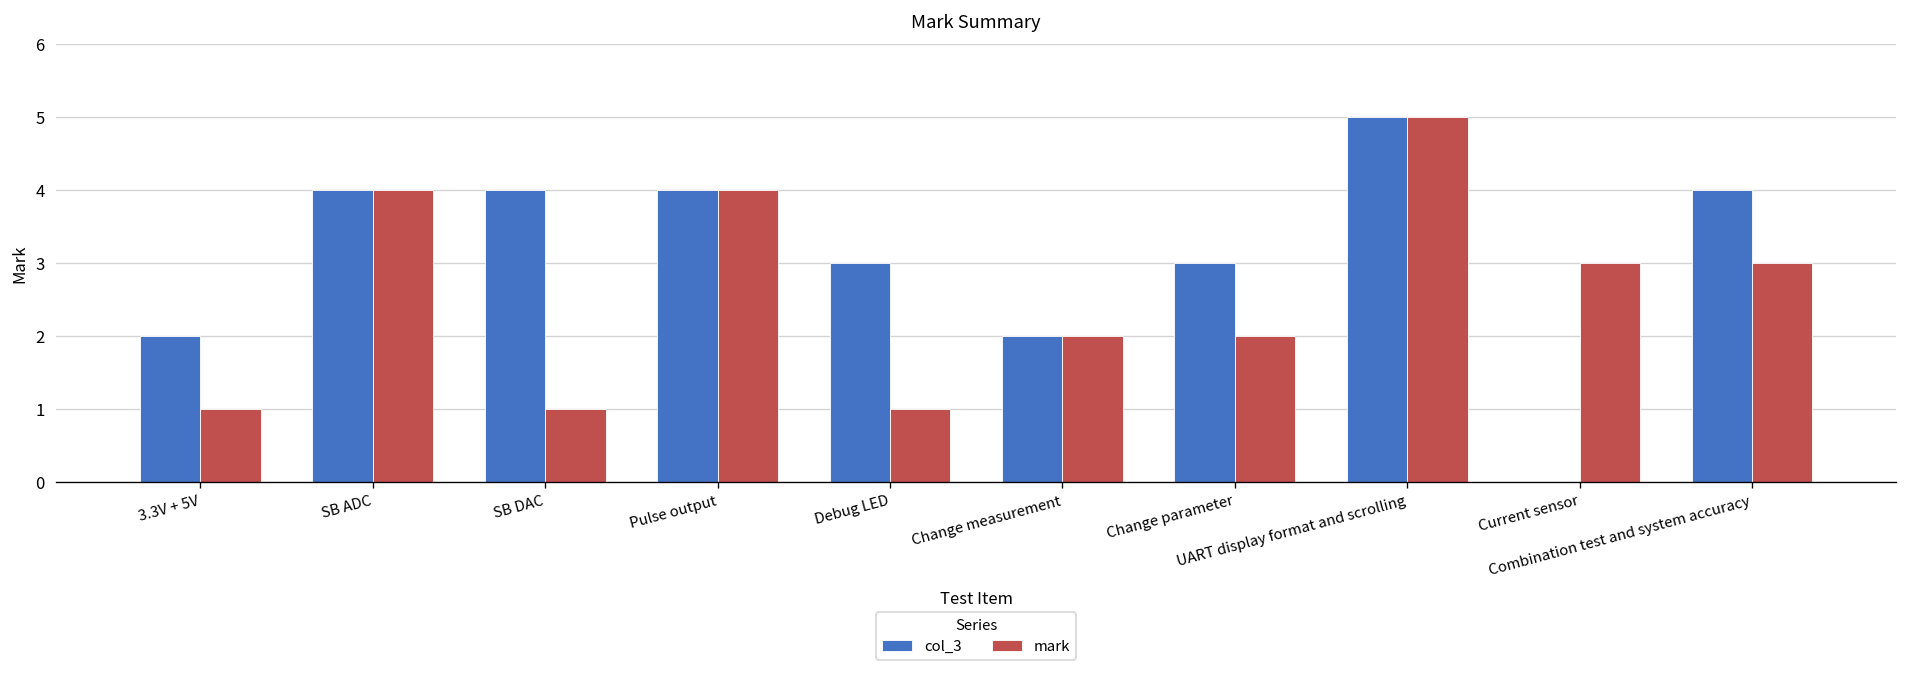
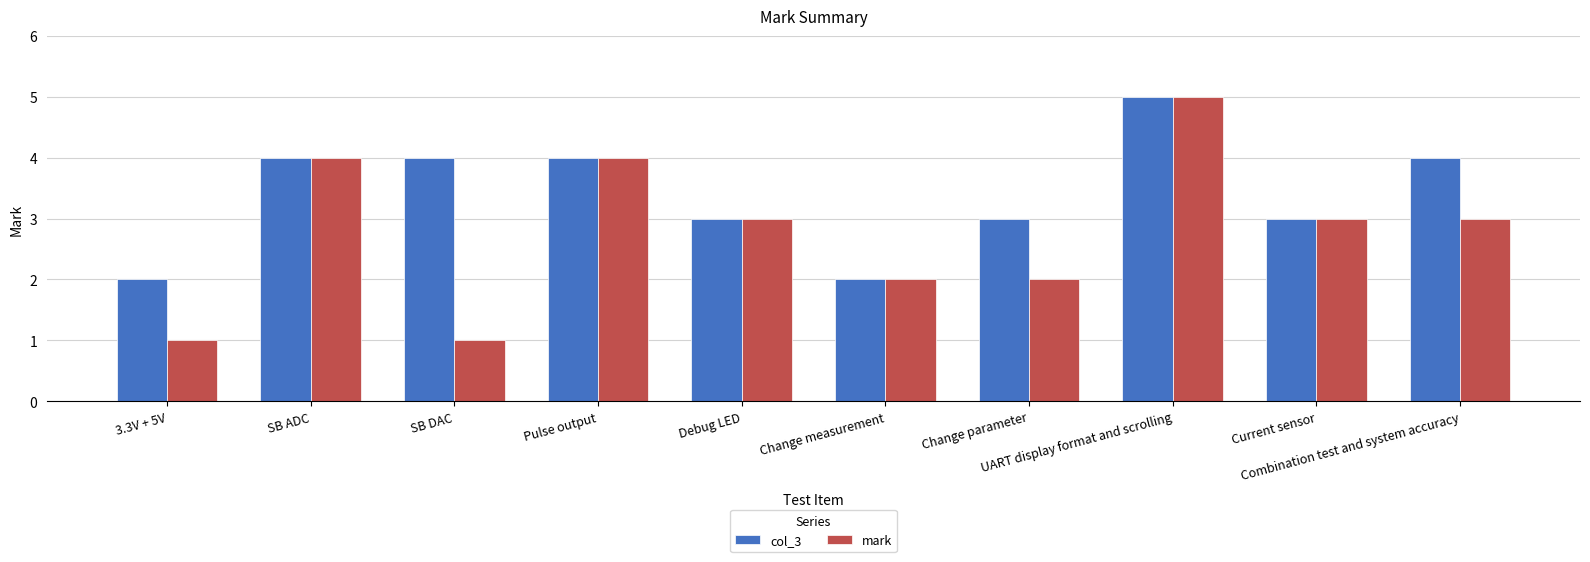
mark, Debug LED: 1 -> 3
col_3, Current sensor: 0 -> 3
